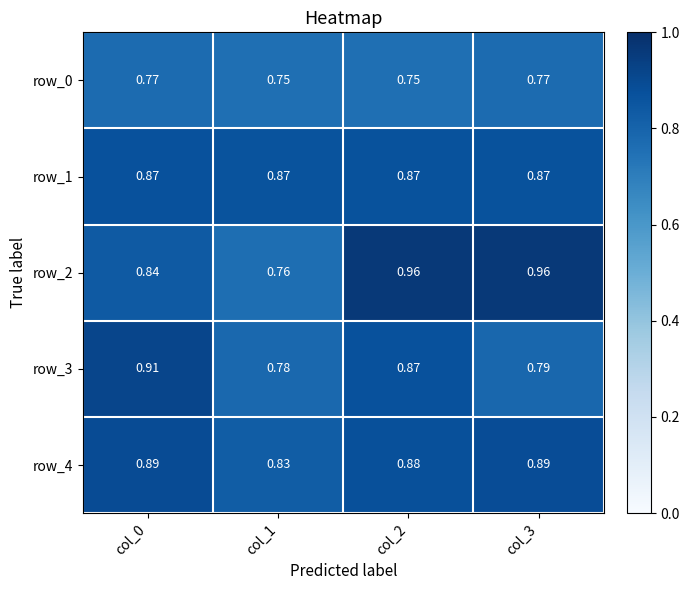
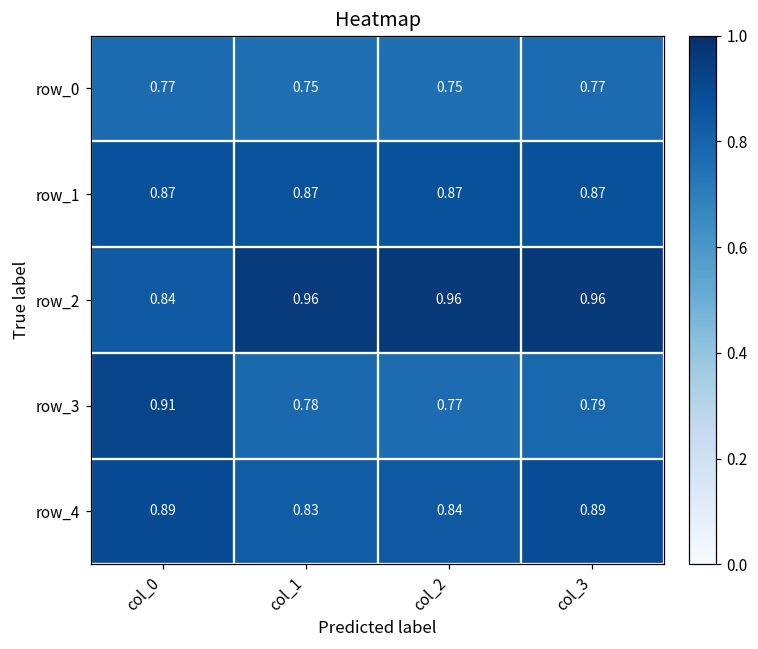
row_2, col_1: 0.76 -> 0.96
row_3, col_2: 0.87 -> 0.77
row_4, col_2: 0.88 -> 0.84
